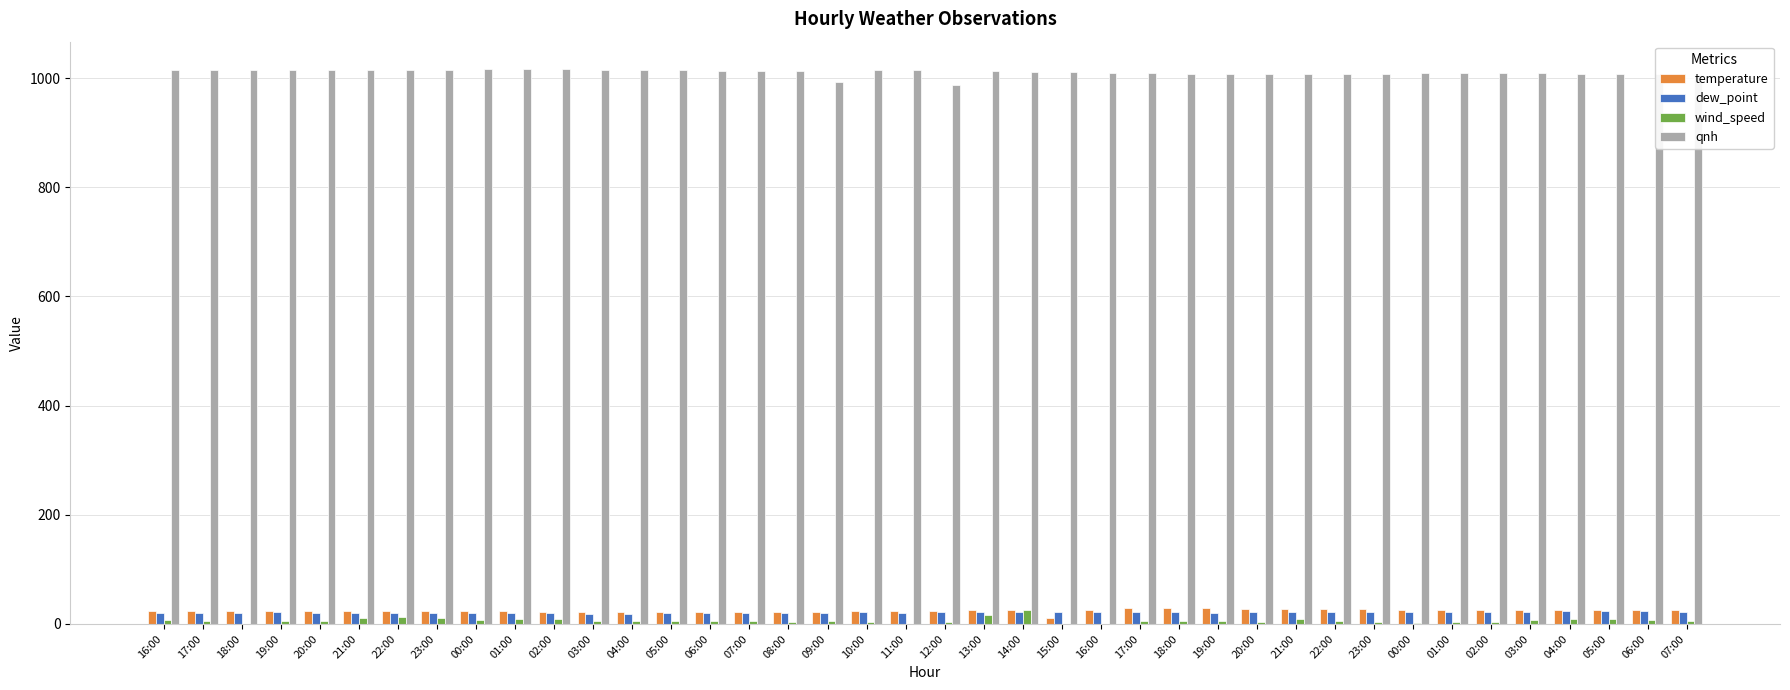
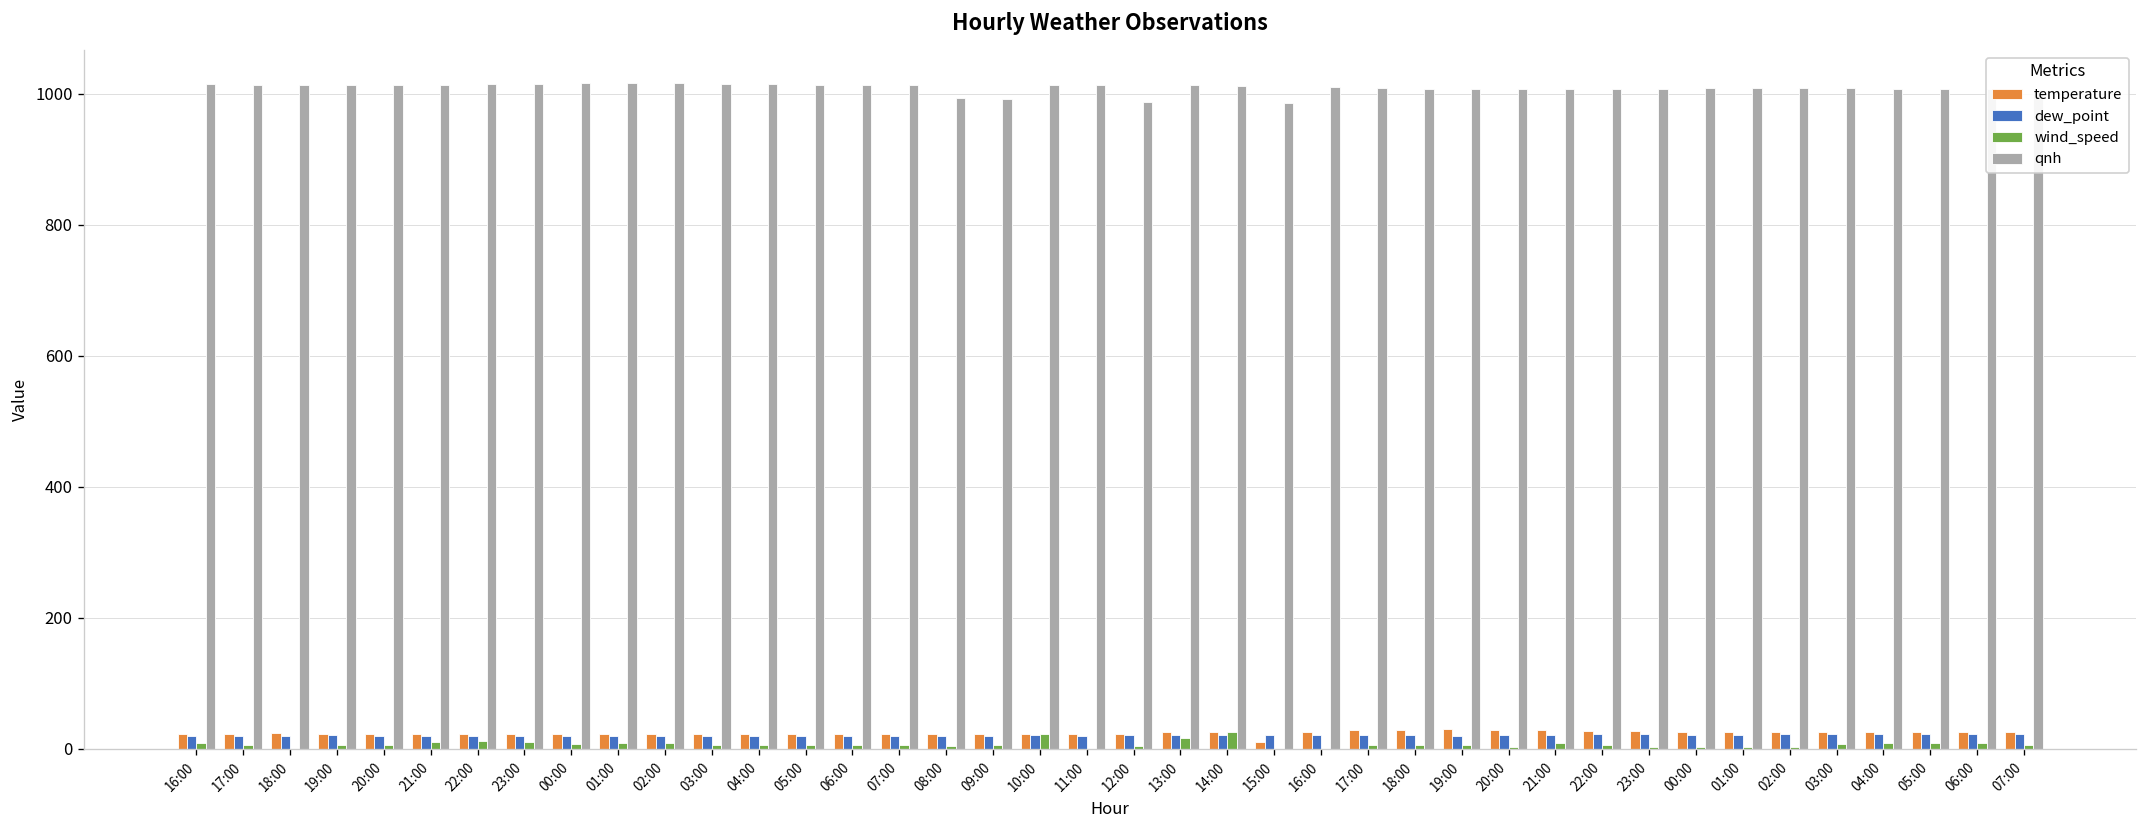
qnh, 08:00: 1010 -> 990
wind_speed, 10:00: 0 -> 20
qnh, 15:00: 1010 -> 990
